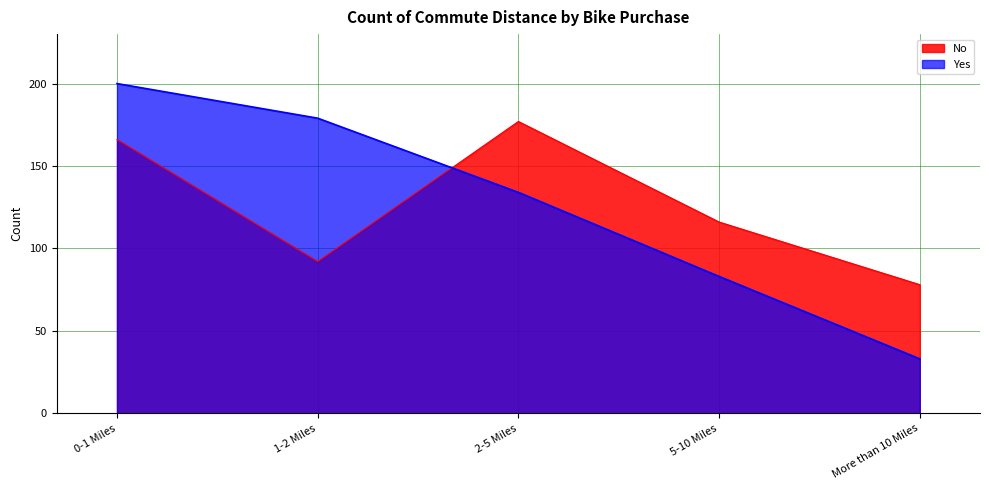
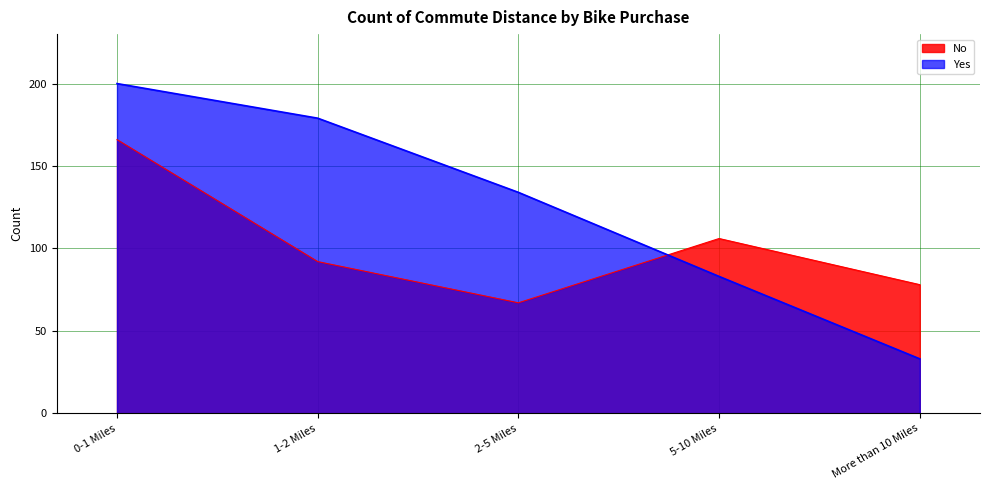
No, 2-5 Miles: 177 -> 67
No, 5-10 Miles: 116 -> 106
